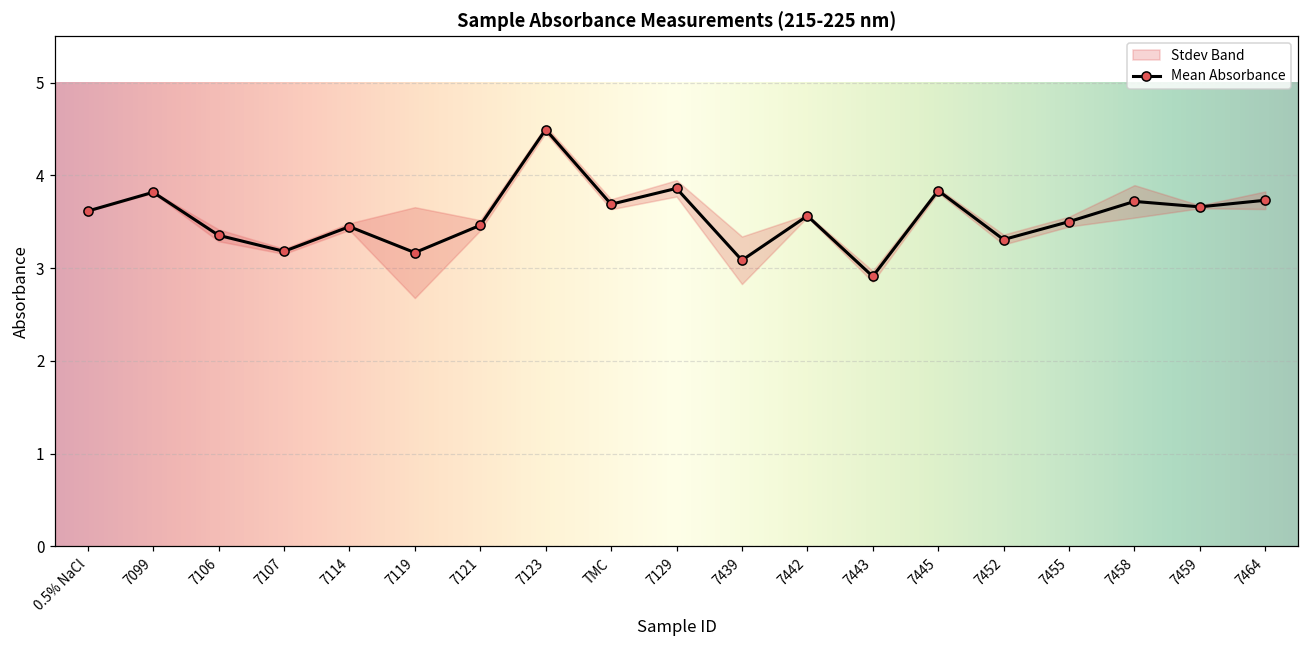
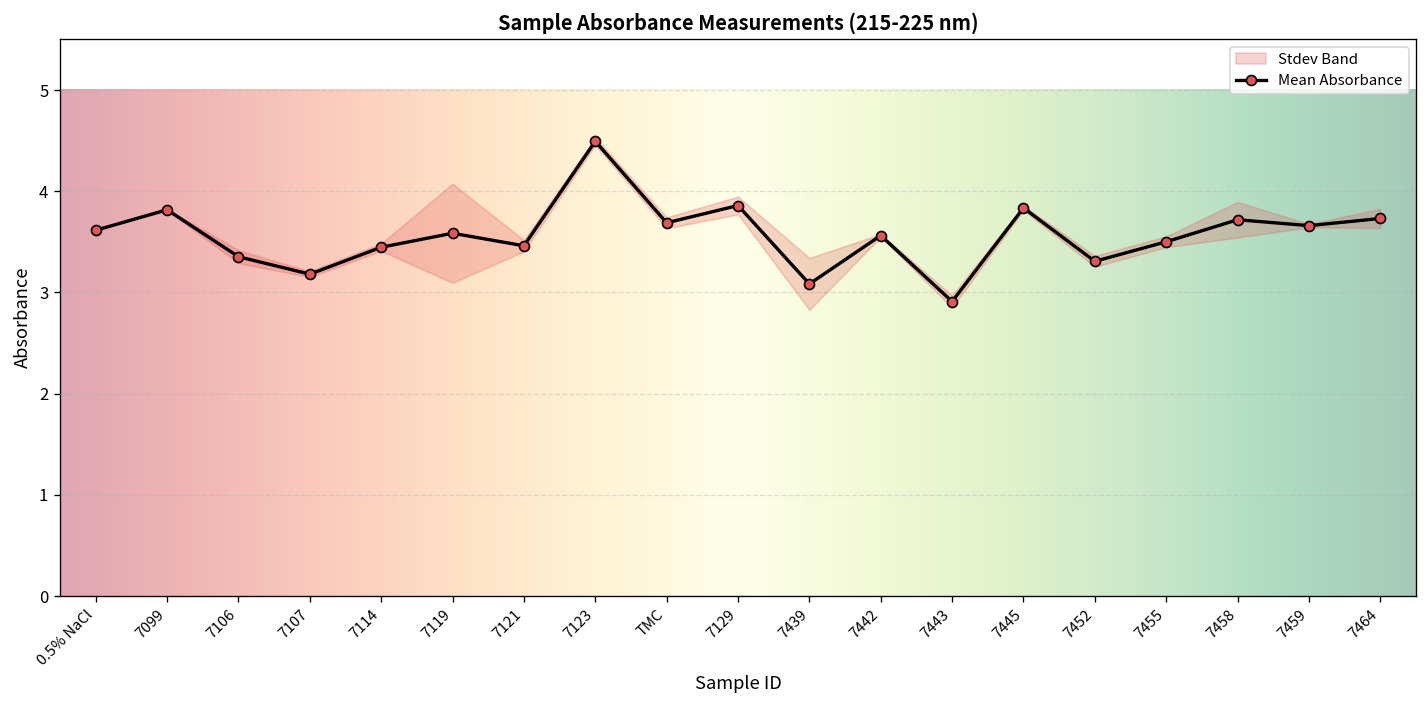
Mean Absorbance, 7119: 3.2 -> 3.6
